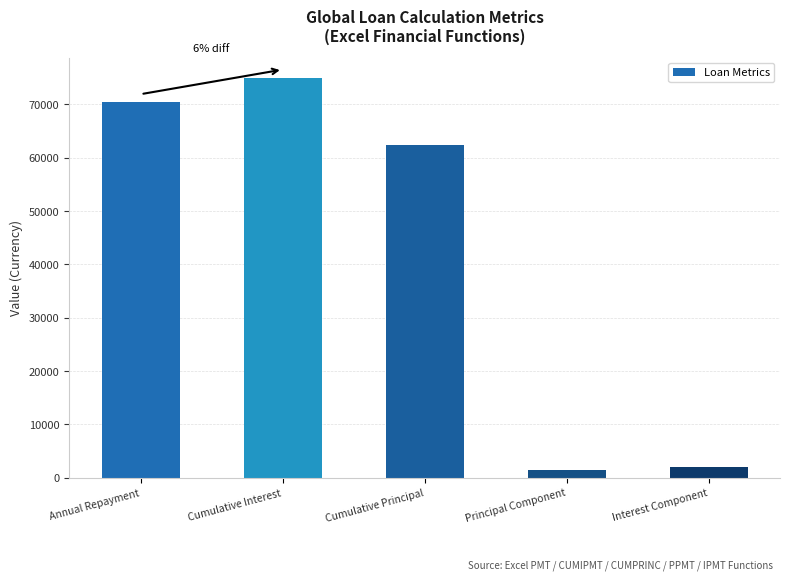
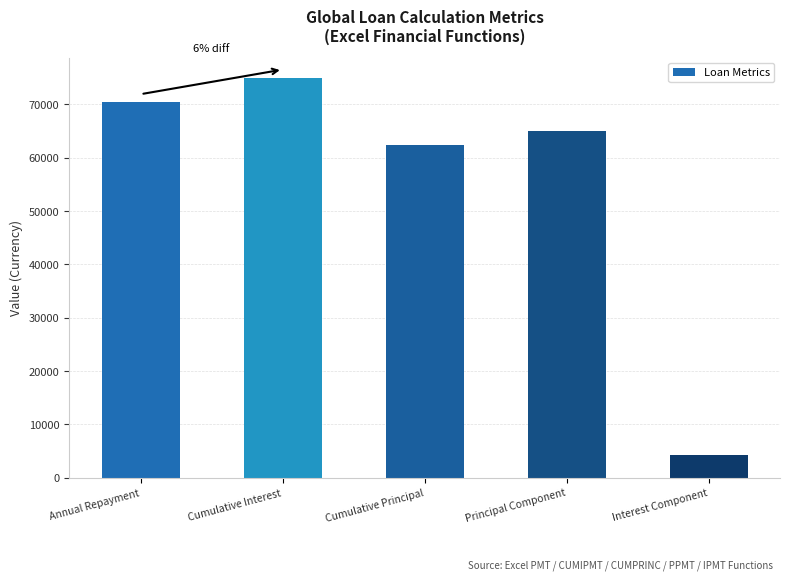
Principal Component: 1000 -> 65000
Interest Component: 2000 -> 4000
